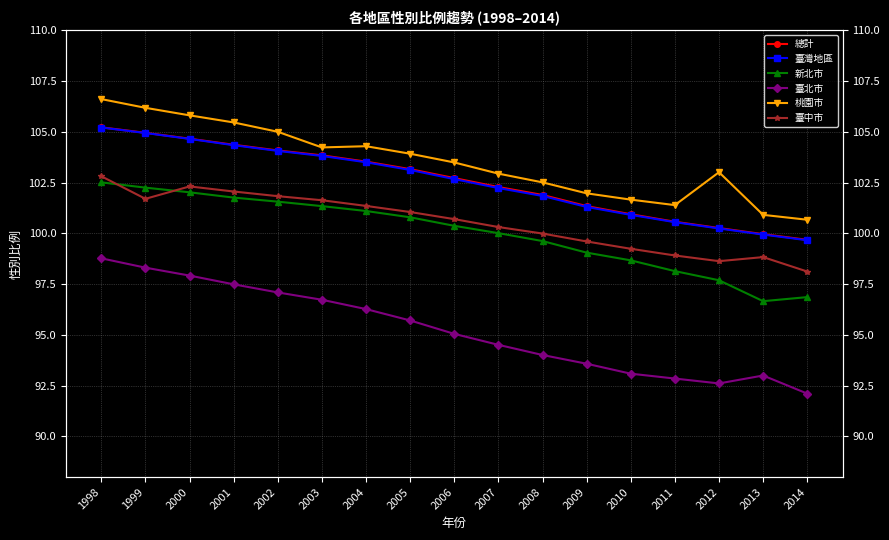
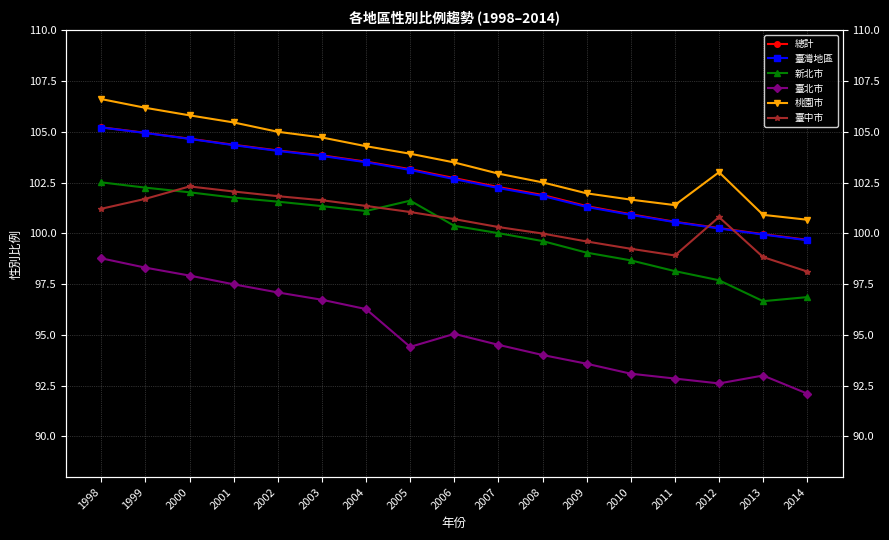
臺中市, 1998: 102.8 -> 101.2
桃園市, 2003: 104.2 -> 104.7
新北市, 2005: 100.8 -> 101.6
臺北市, 2005: 95.7 -> 94.4
臺中市, 2012: 98.6 -> 100.8
